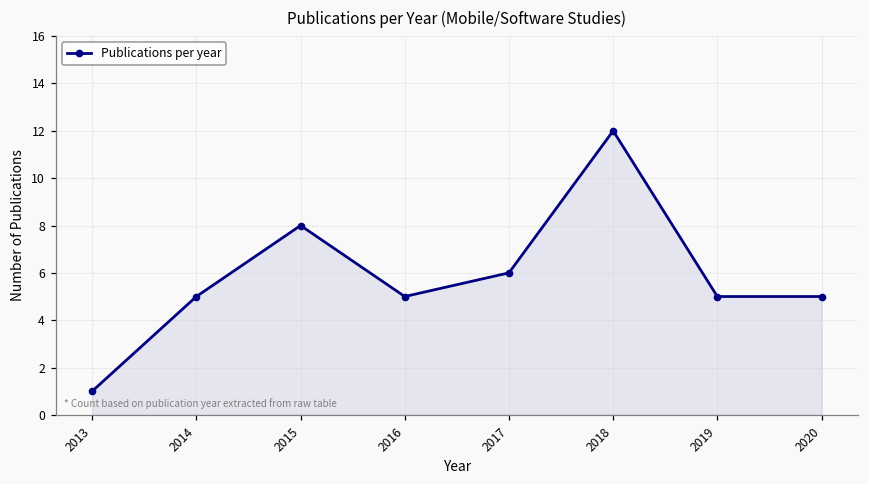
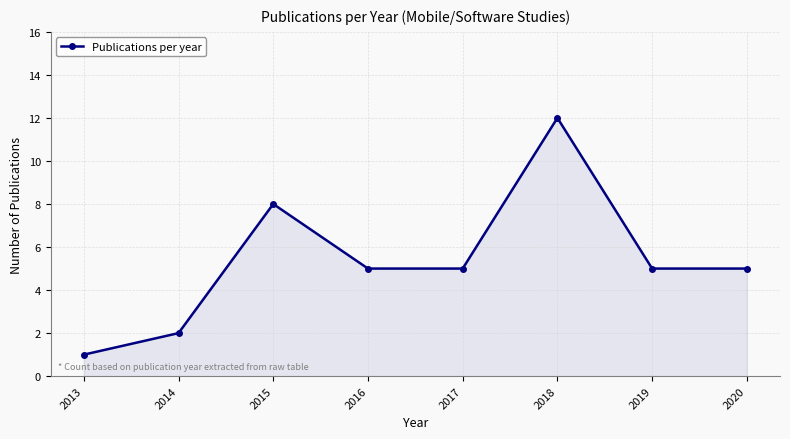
2014: 5 -> 2
2017: 6 -> 5
